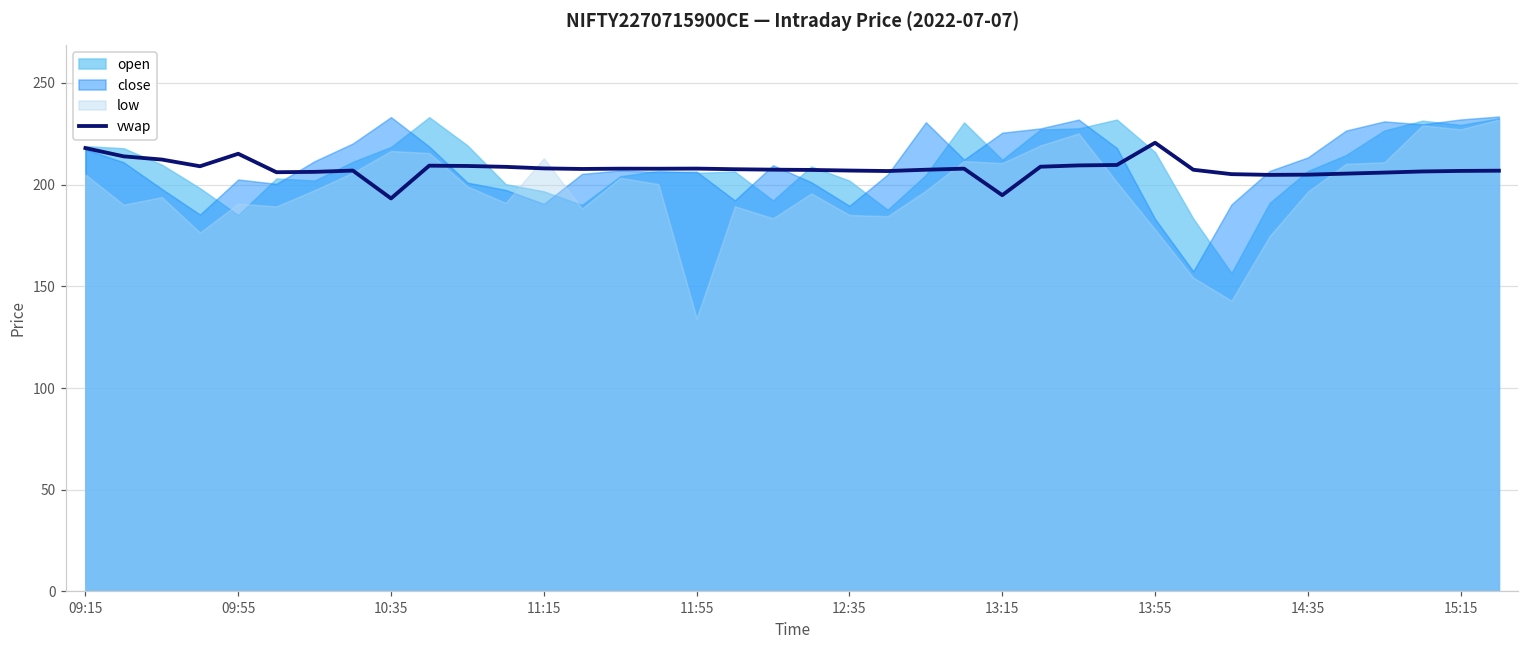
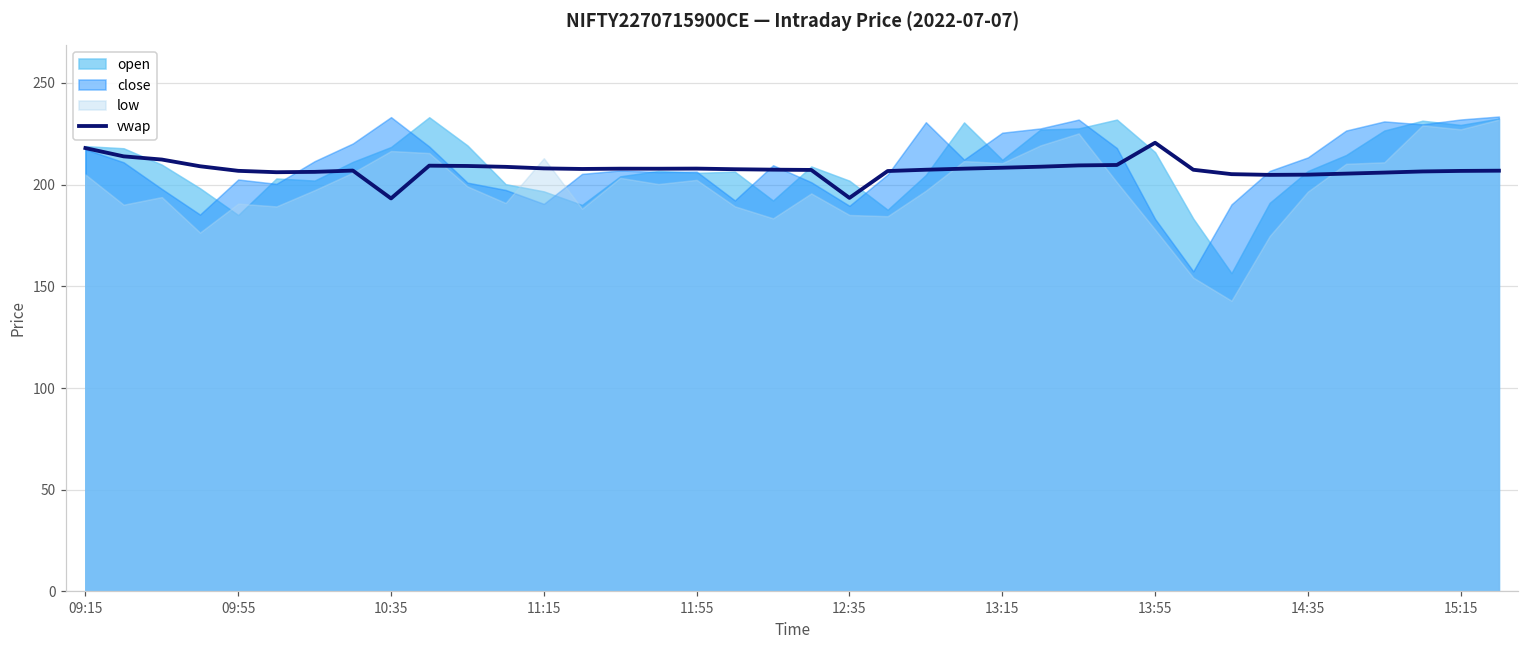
vwap, 09:55: 215 -> 207
low, 11:55: 134 -> 202
vwap, 12:35: 207 -> 194
vwap, 13:15: 195 -> 208
